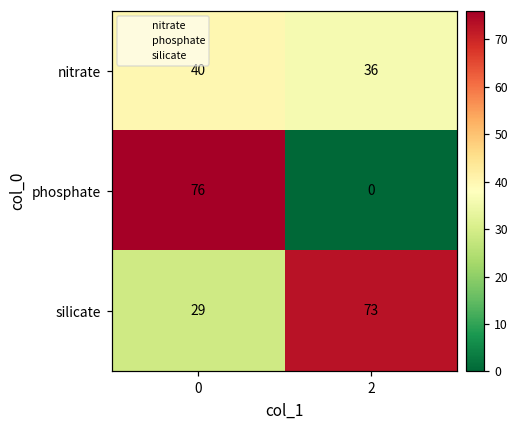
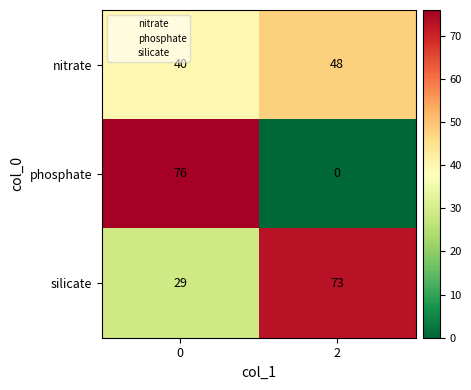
nitrate, 2: 36 -> 48
